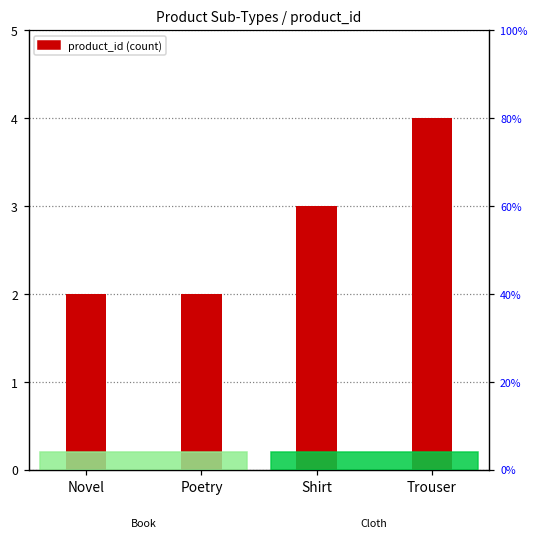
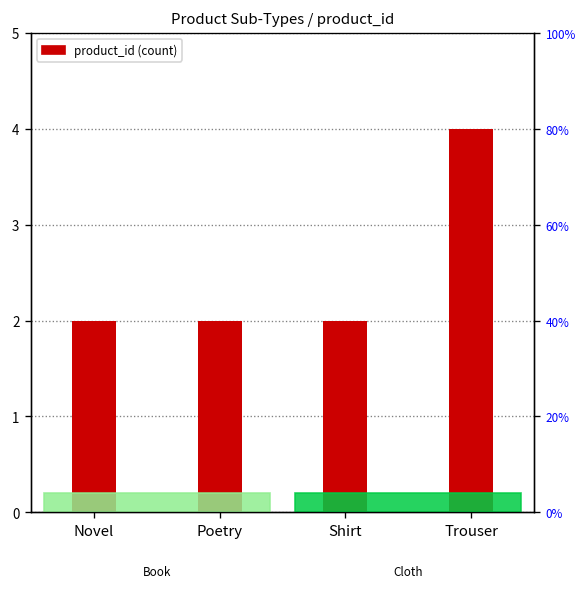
Shirt: 3 -> 2
